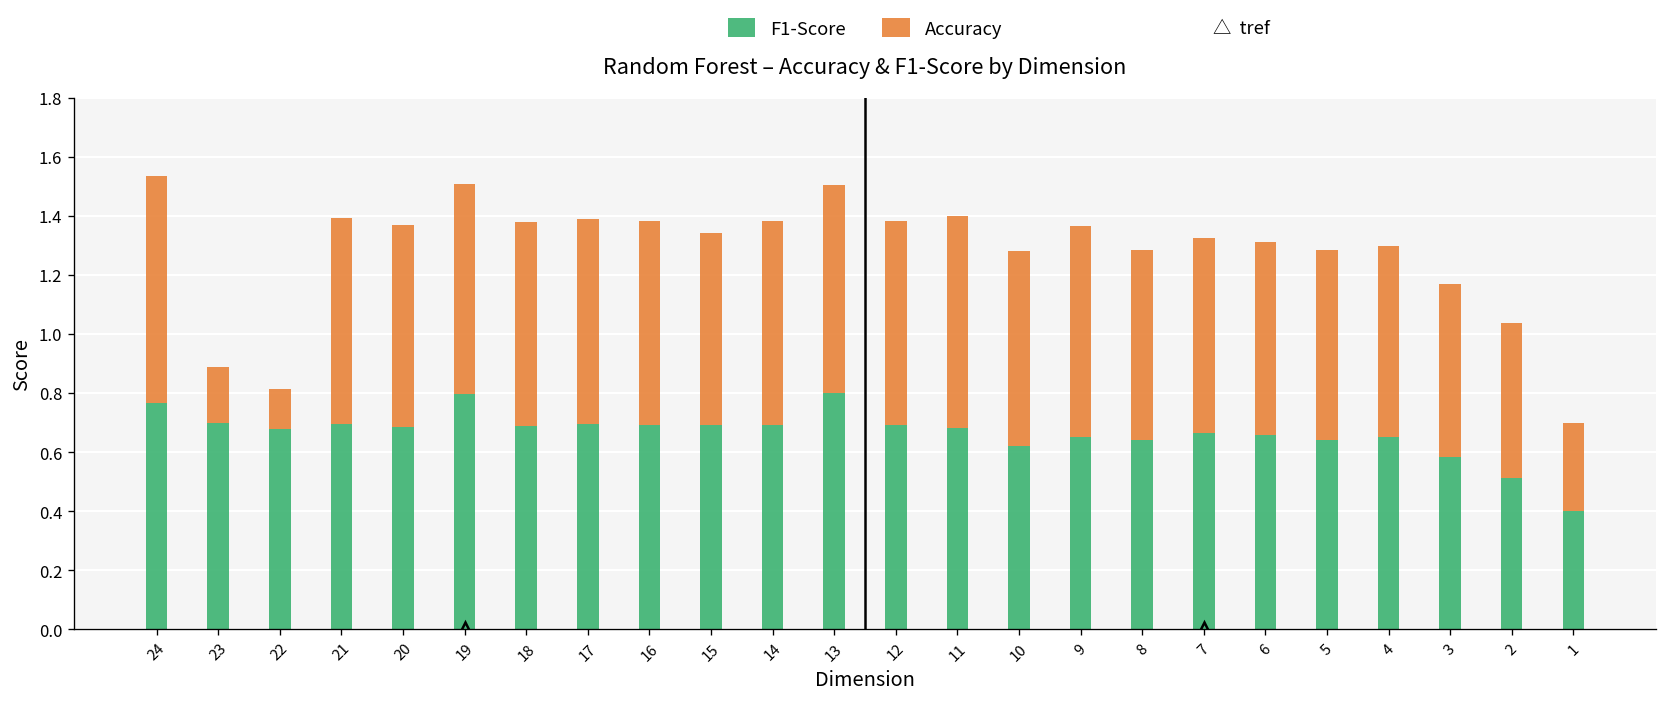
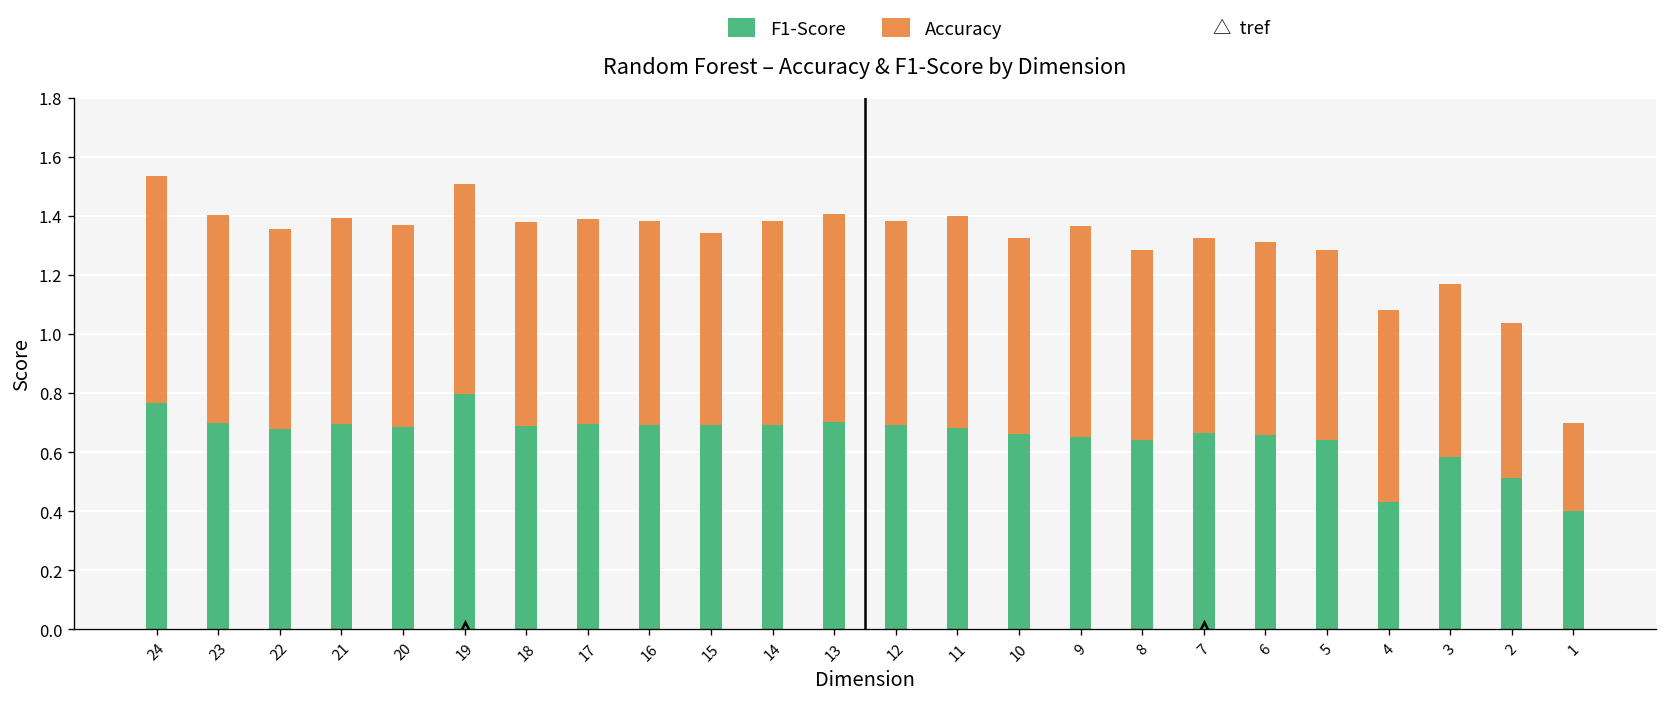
Accuracy, 23: 0.19 -> 0.70
Accuracy, 22: 0.14 -> 0.68
F1-Score, 13: 0.80 -> 0.70
F1-Score, 10: 0.62 -> 0.66
F1-Score, 4: 0.65 -> 0.43
